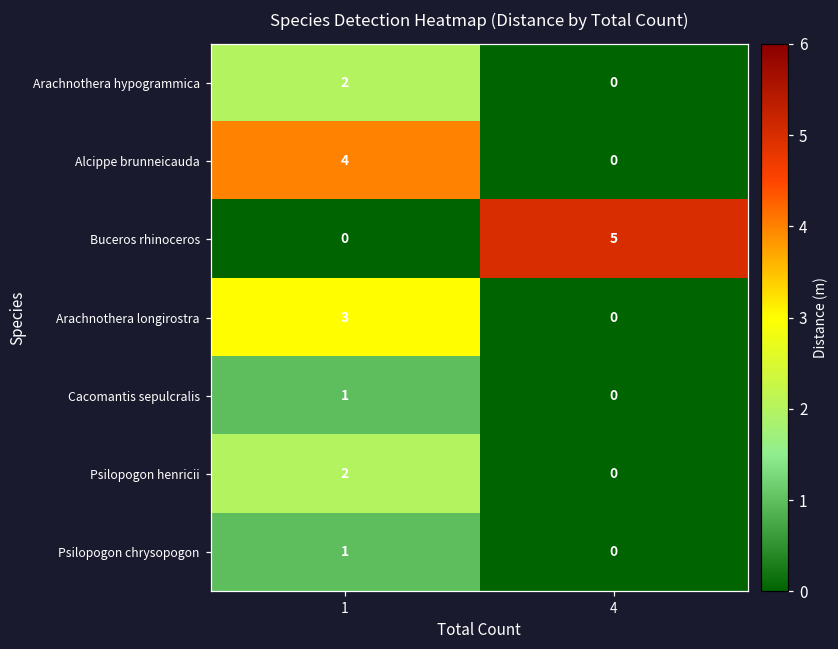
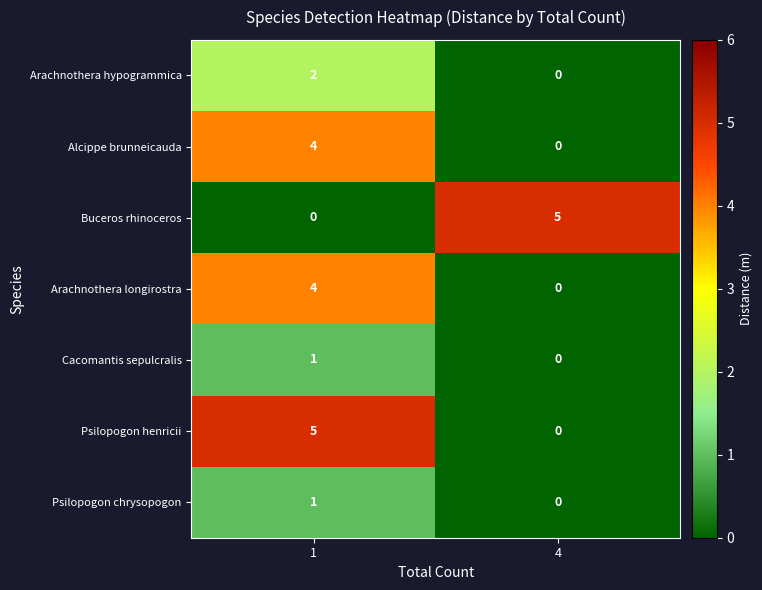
Arachnothera longirostra, 1: 3 -> 4
Psilopogon henricii, 1: 2 -> 5
